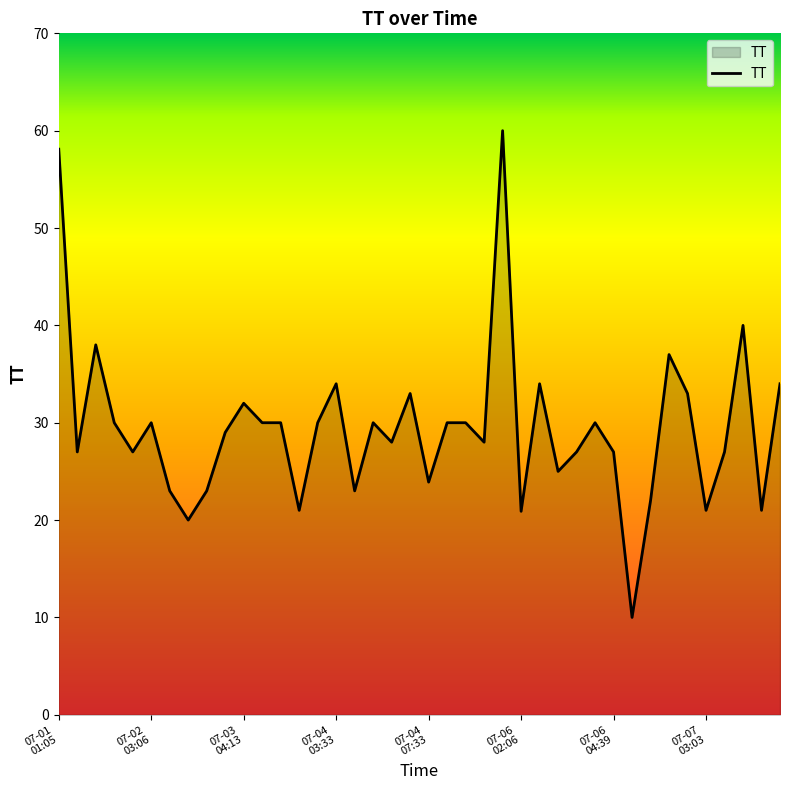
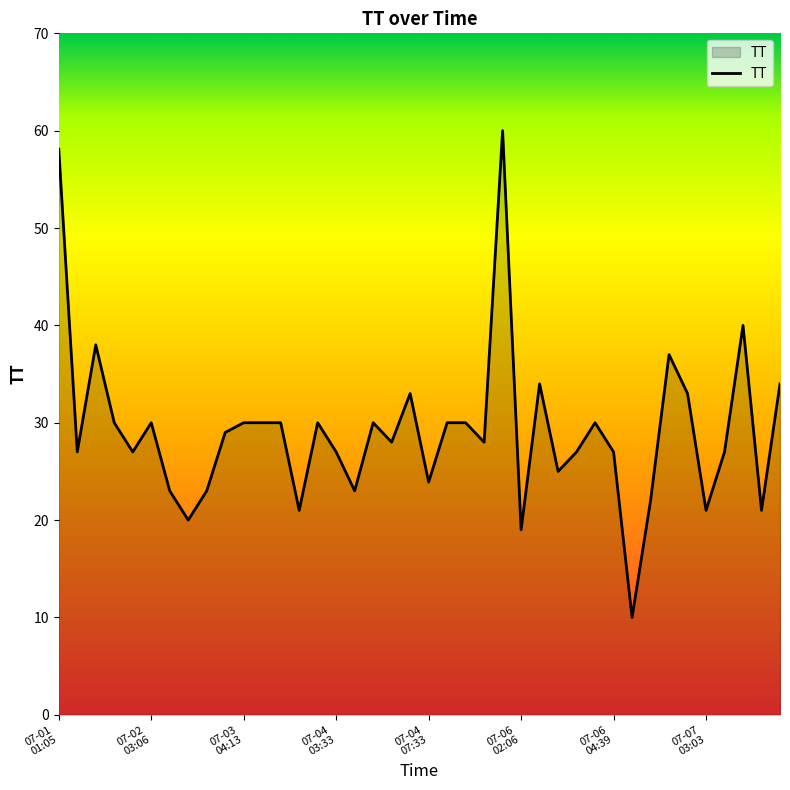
07-03 04:13: 32 -> 30
07-04 03:33: 34 -> 27
07-06 02:06: 21 -> 19
